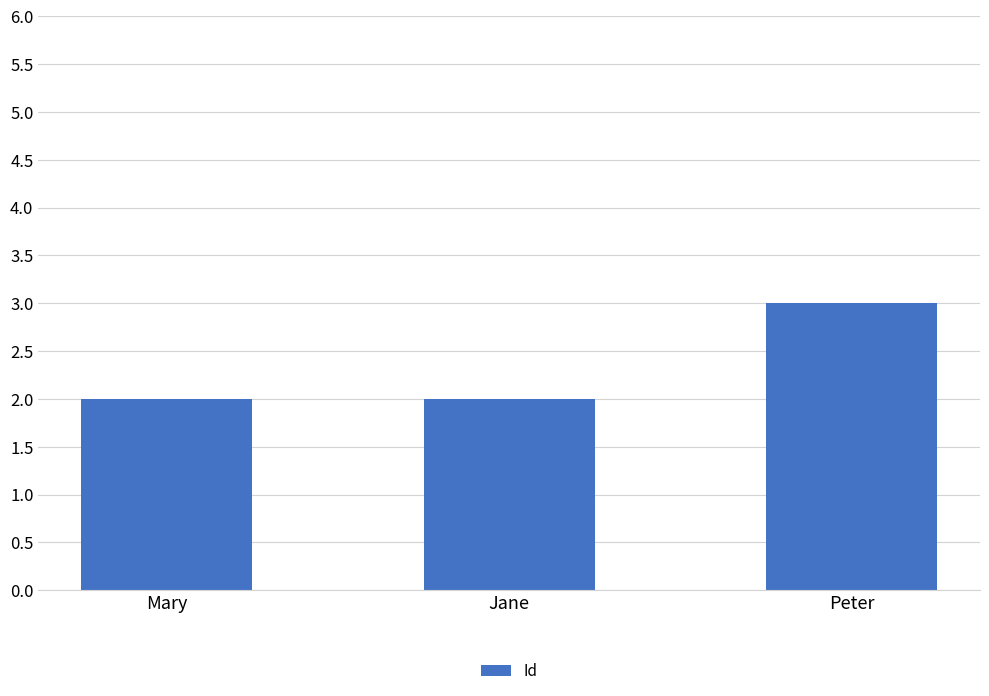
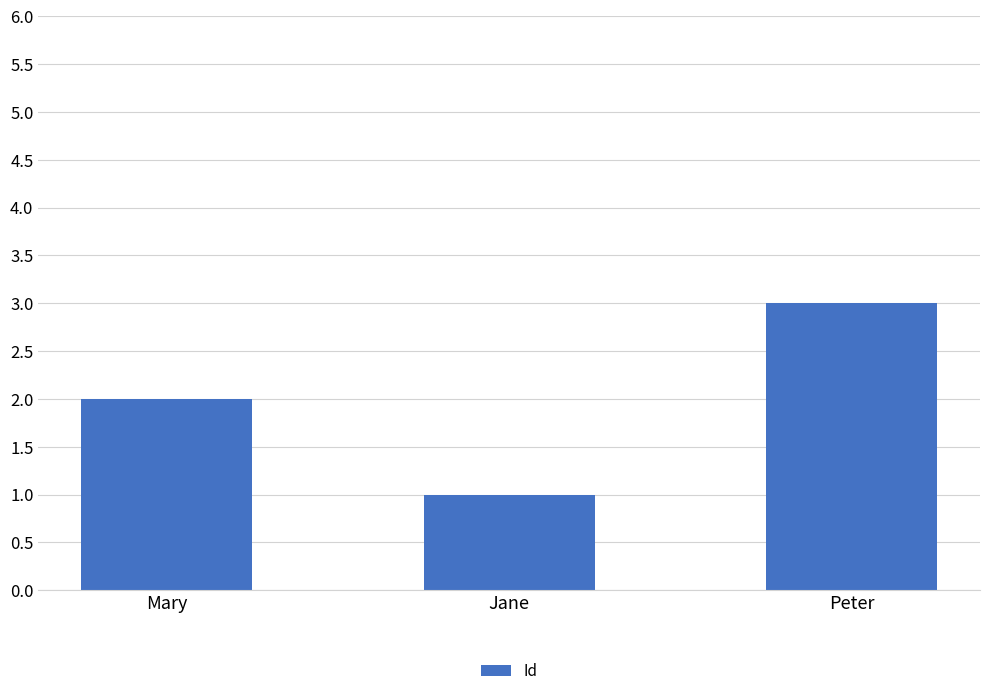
Jane: 2 -> 1
